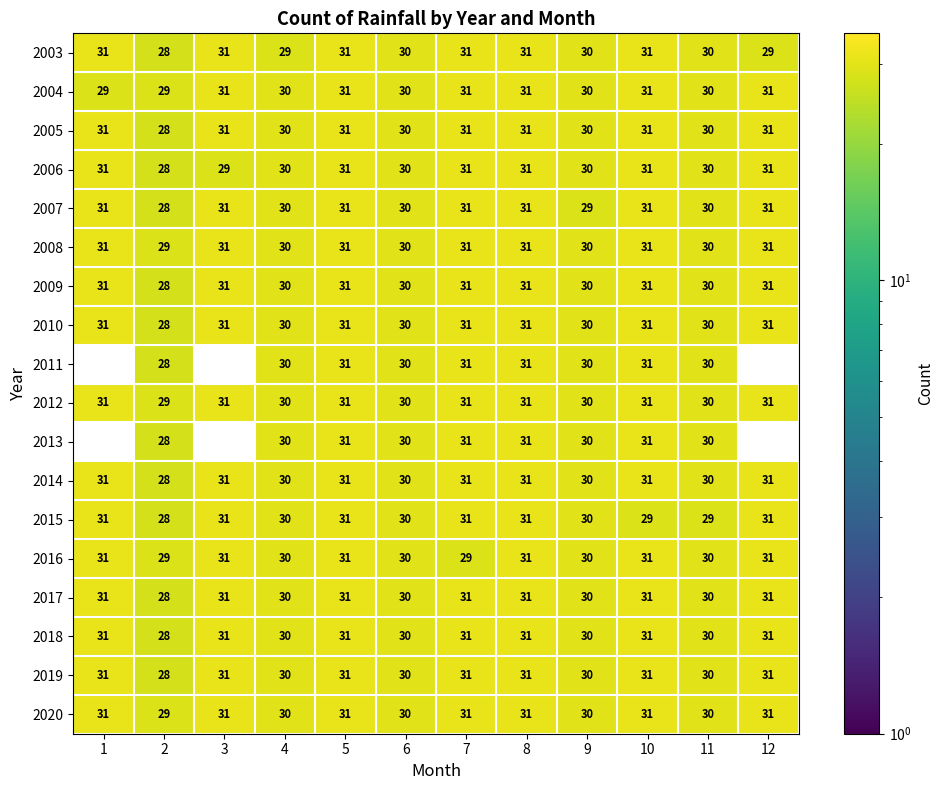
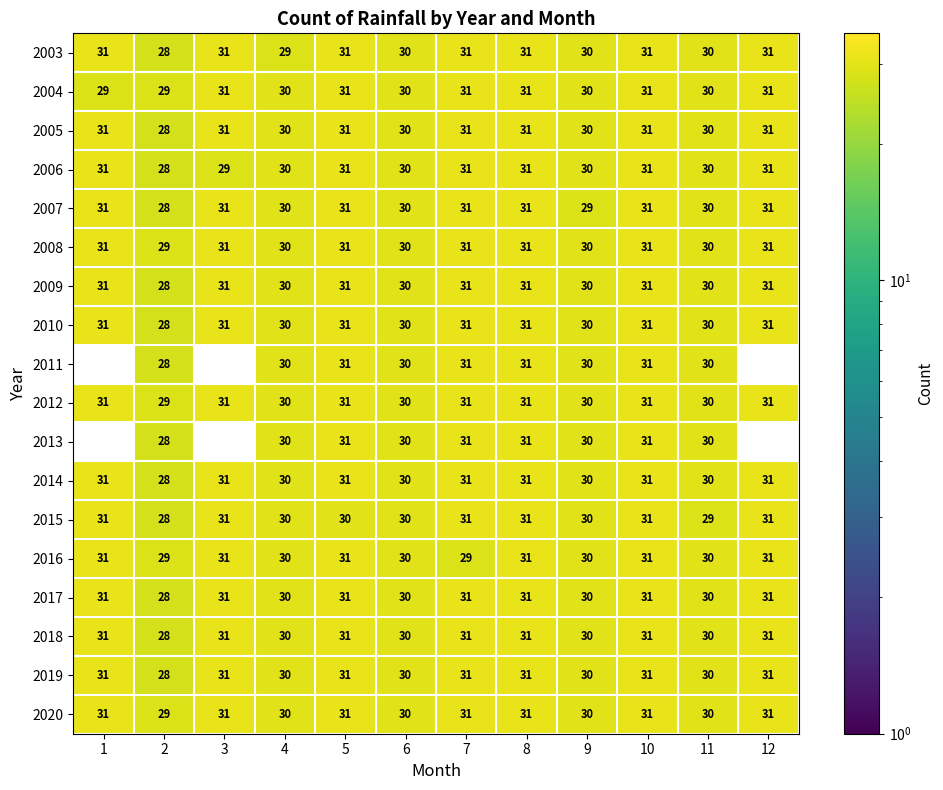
2003, 12: 29 -> 31
2015, 5: 31 -> 30
2015, 10: 29 -> 31
